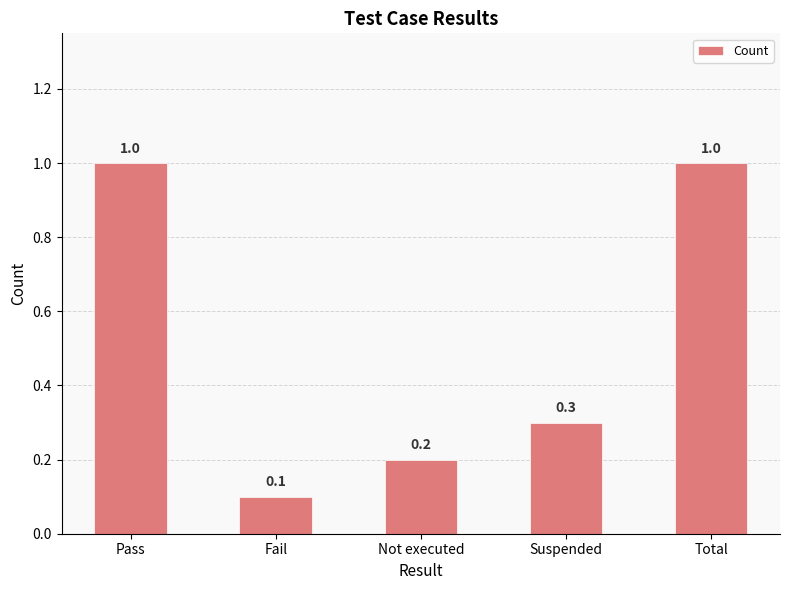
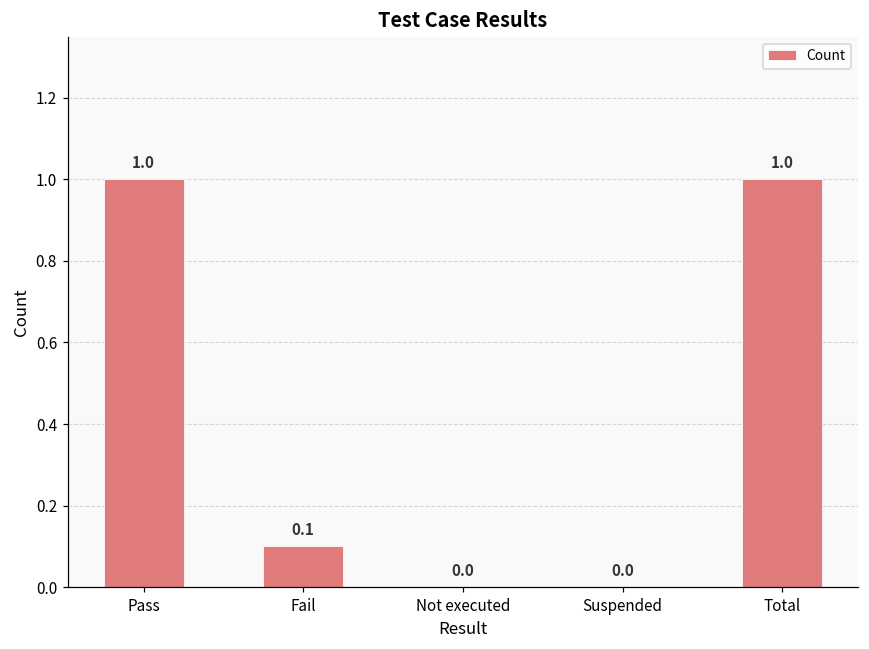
Not executed: 0.2 -> 0.0
Suspended: 0.3 -> 0.0
